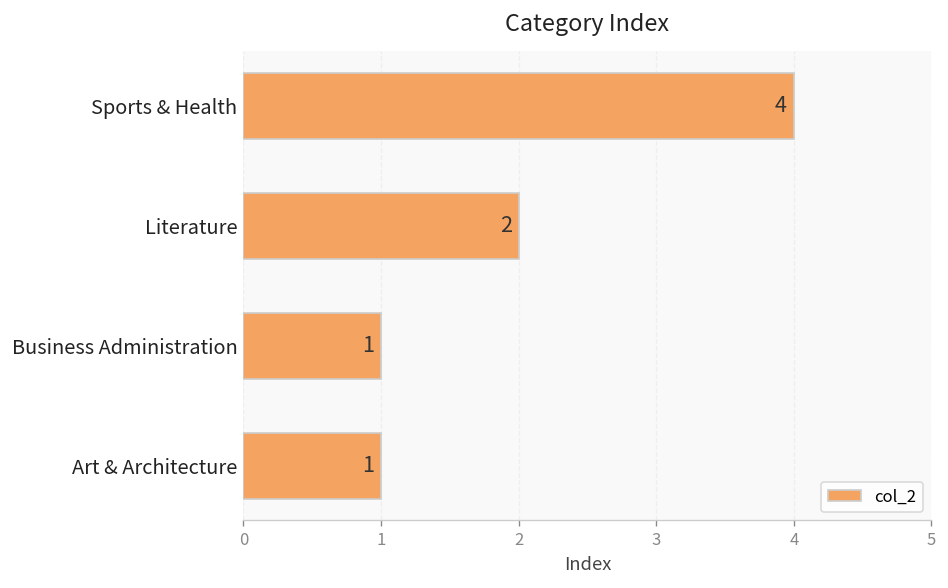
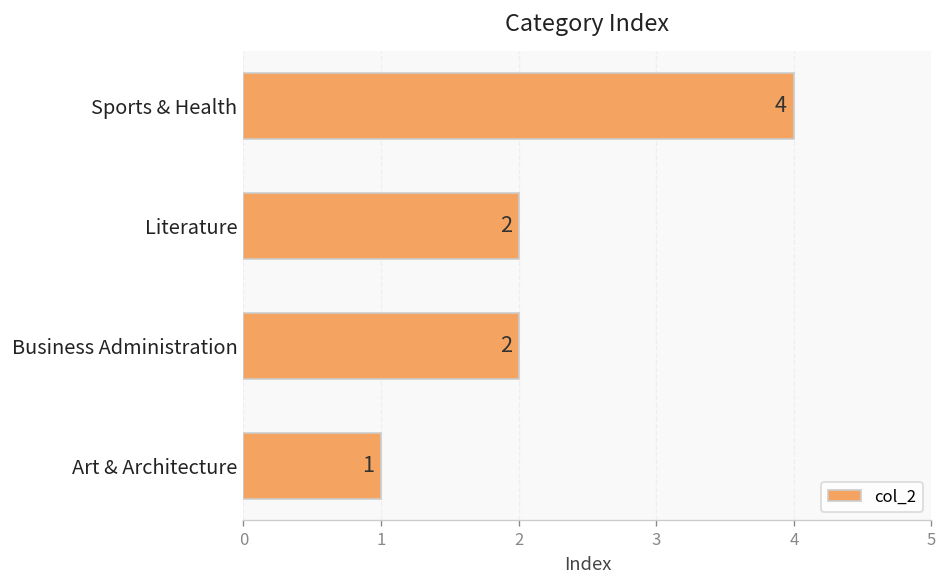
Business Administration: 1 -> 2
